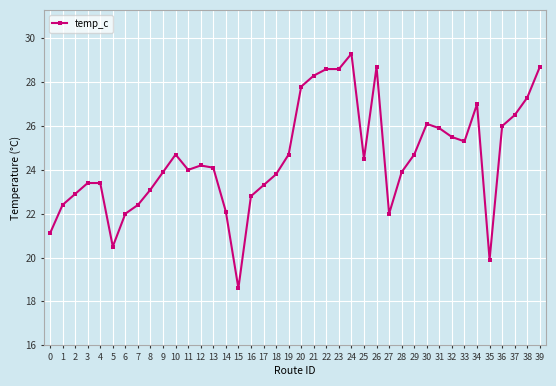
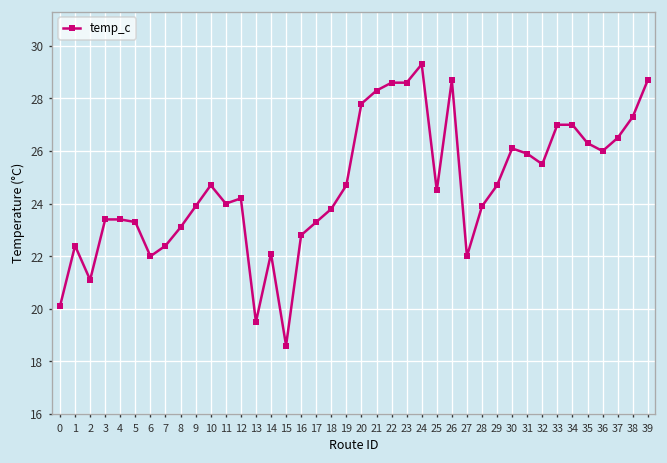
0: 21.1 -> 20.1
2: 22.9 -> 21.1
5: 20.5 -> 23.3
13: 24.1 -> 19.5
33: 25.3 -> 27.0
35: 19.9 -> 26.3
